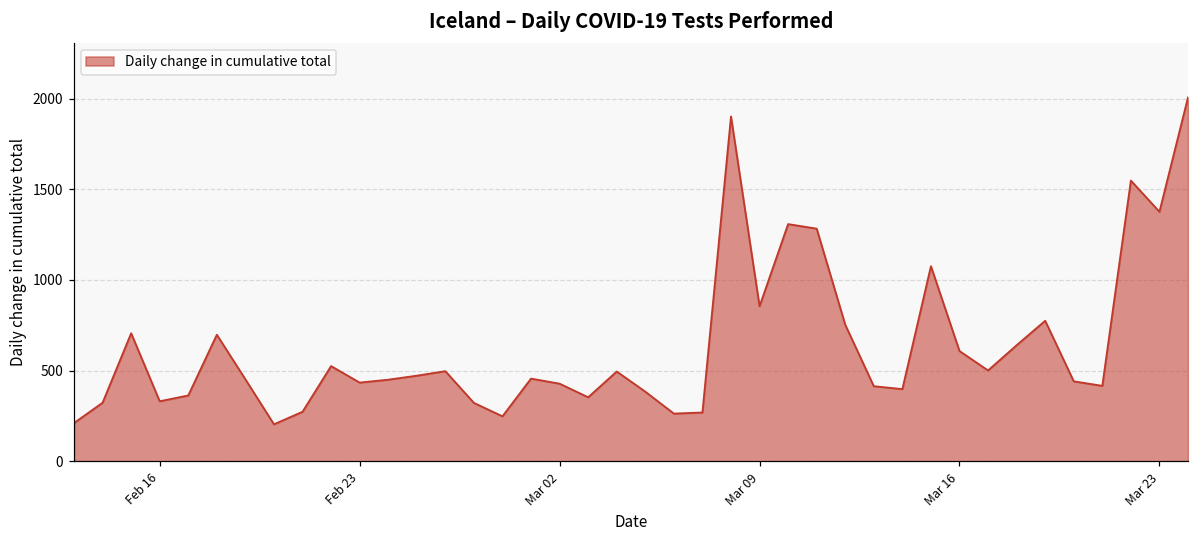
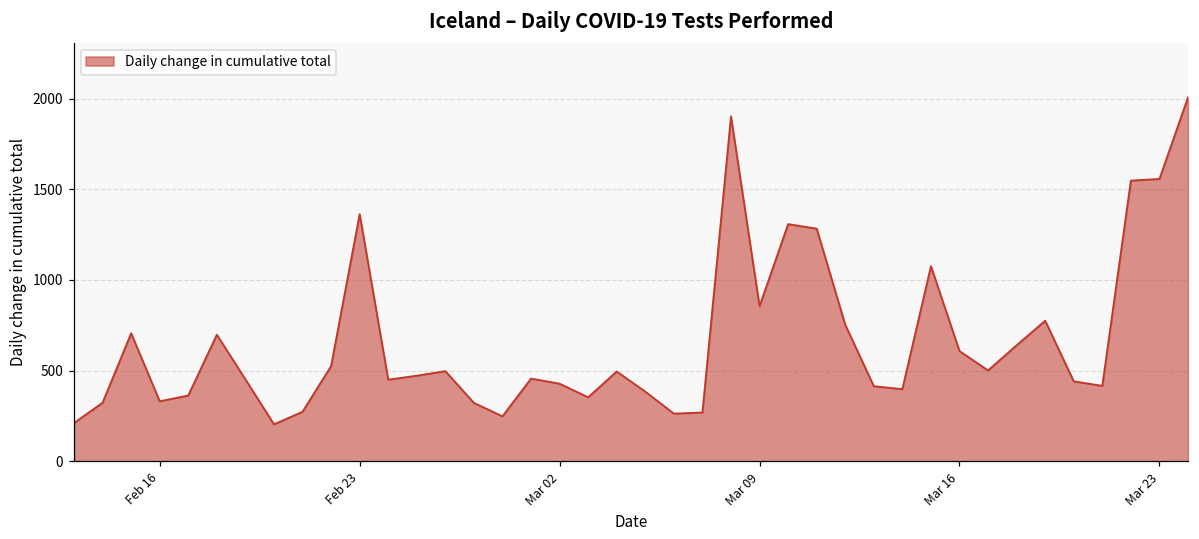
Feb 23: 430 -> 1360
Mar 23: 1380 -> 1560
